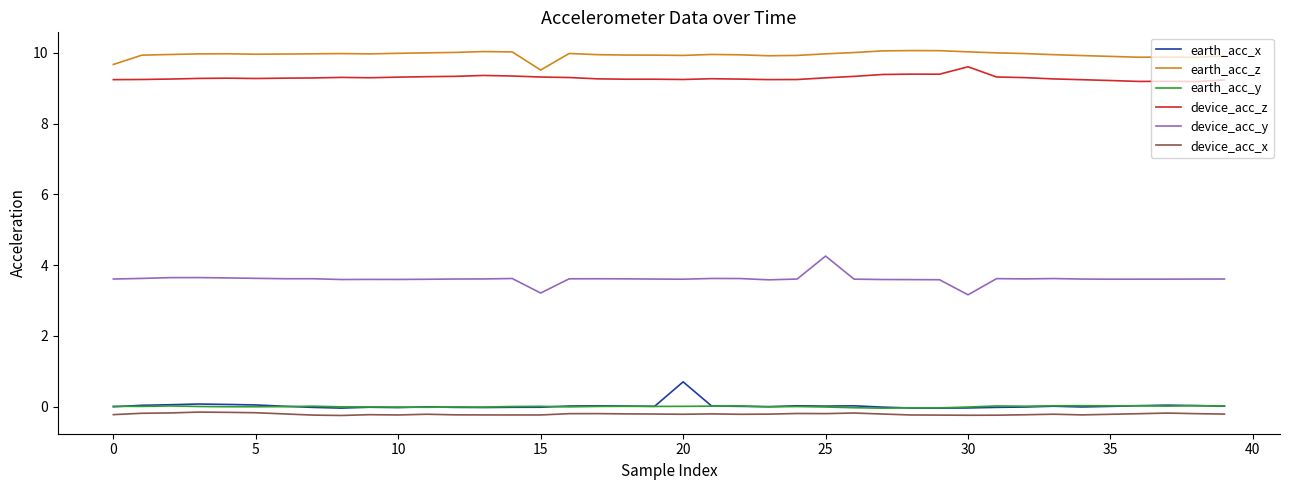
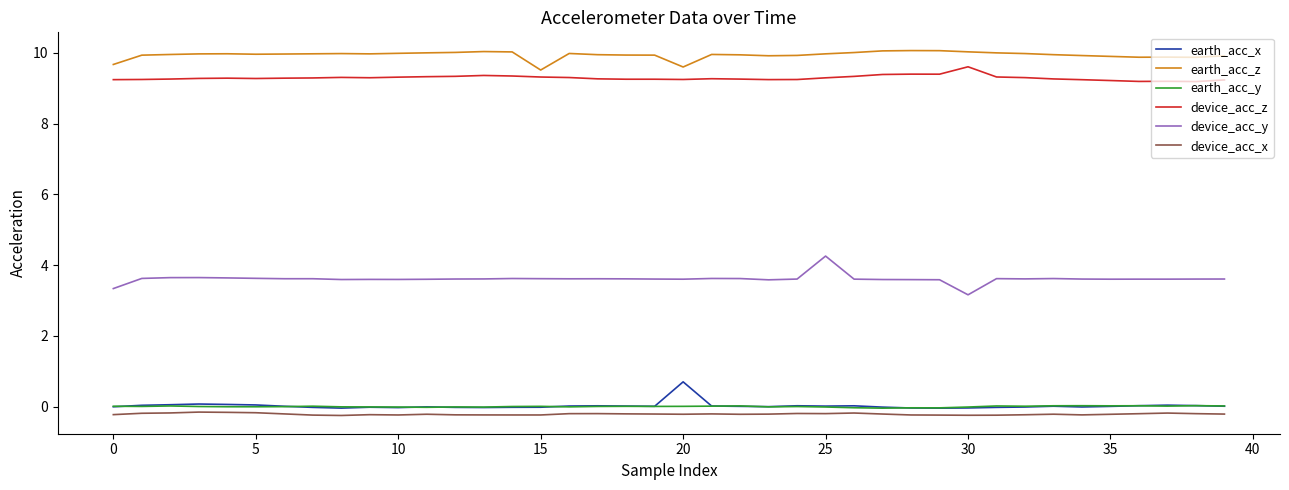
device_acc_y, 0: 3.6 -> 3.3
device_acc_y, 15: 3.2 -> 3.6
earth_acc_z, 20: 9.9 -> 9.6
